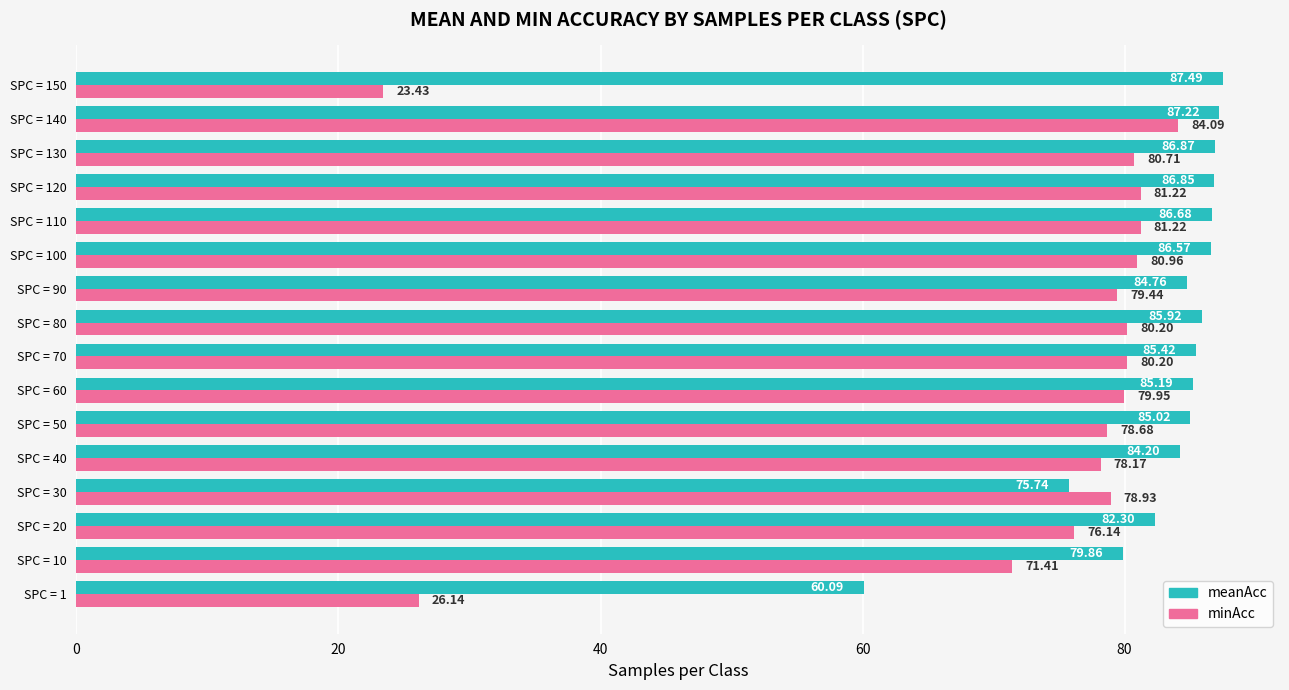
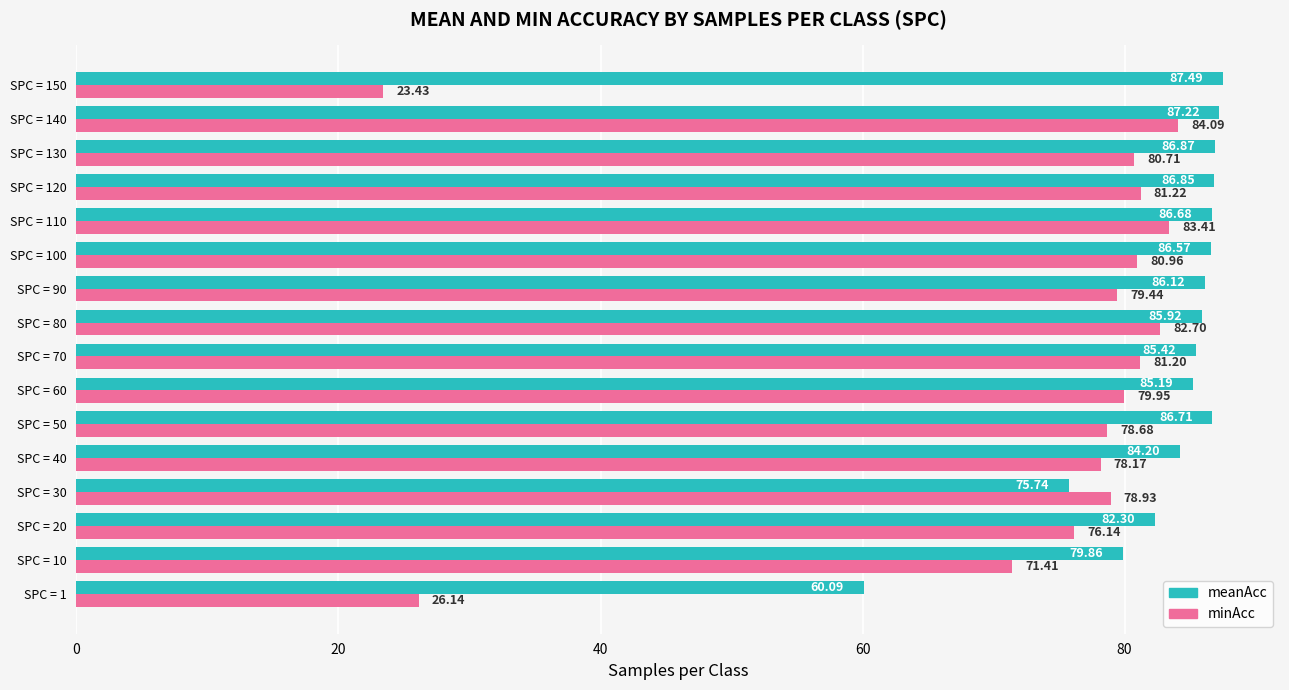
minAcc, SPC = 110: 81.22 -> 83.41
meanAcc, SPC = 90: 84.76 -> 86.12
minAcc, SPC = 80: 80.20 -> 82.70
minAcc, SPC = 70: 80.20 -> 81.20
meanAcc, SPC = 50: 85.02 -> 86.71
